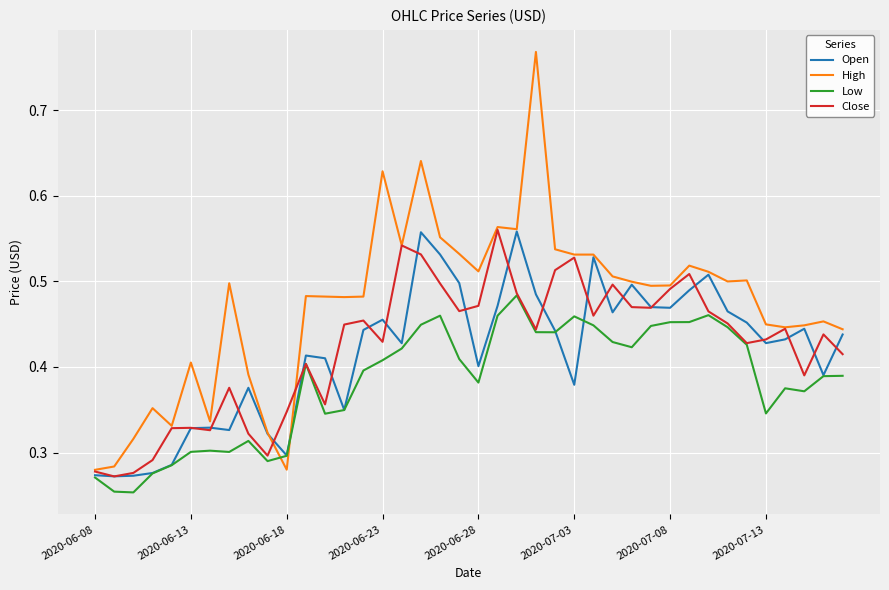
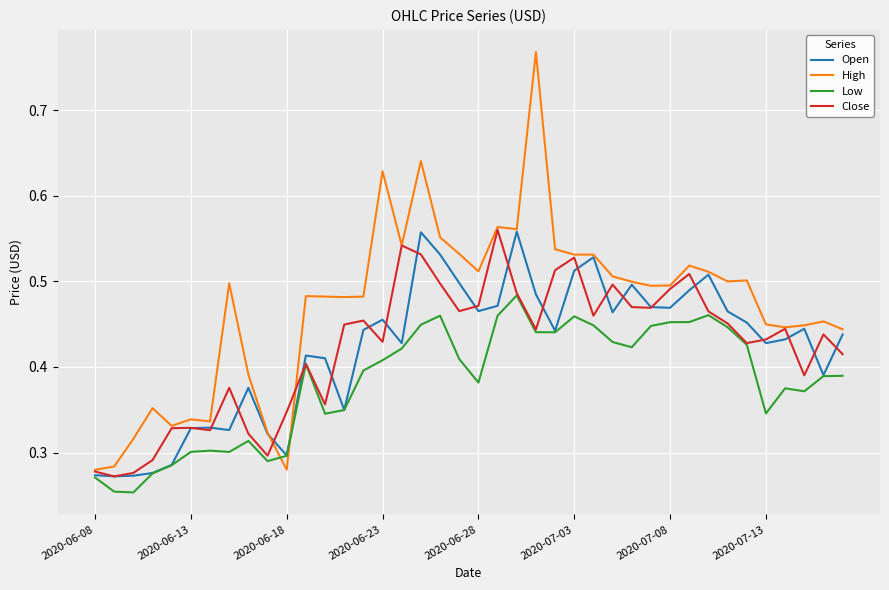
High, 2020-06-13: 0.41 -> 0.34
Open, 2020-06-28: 0.40 -> 0.47
Open, 2020-07-03: 0.38 -> 0.51
